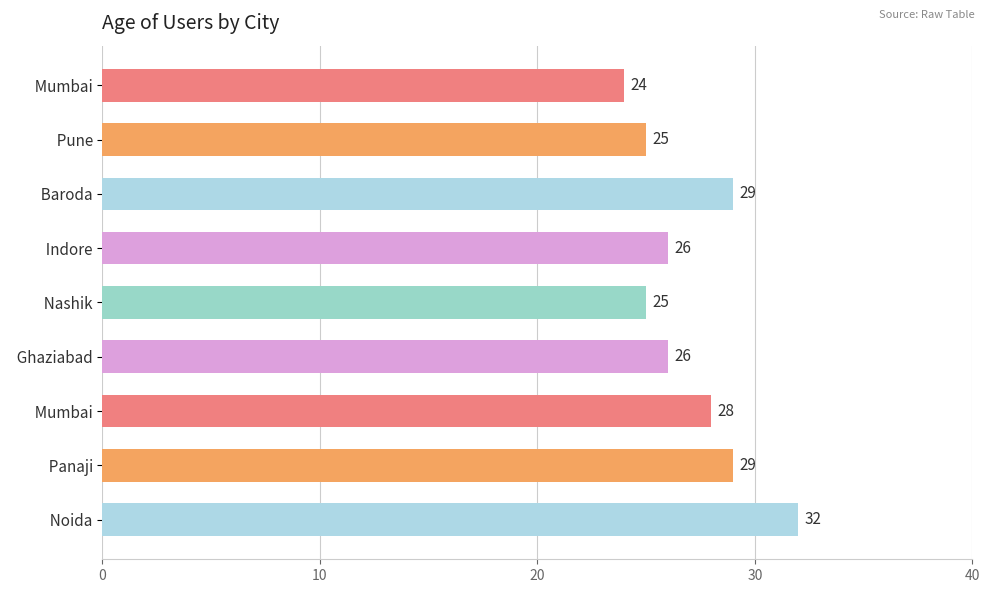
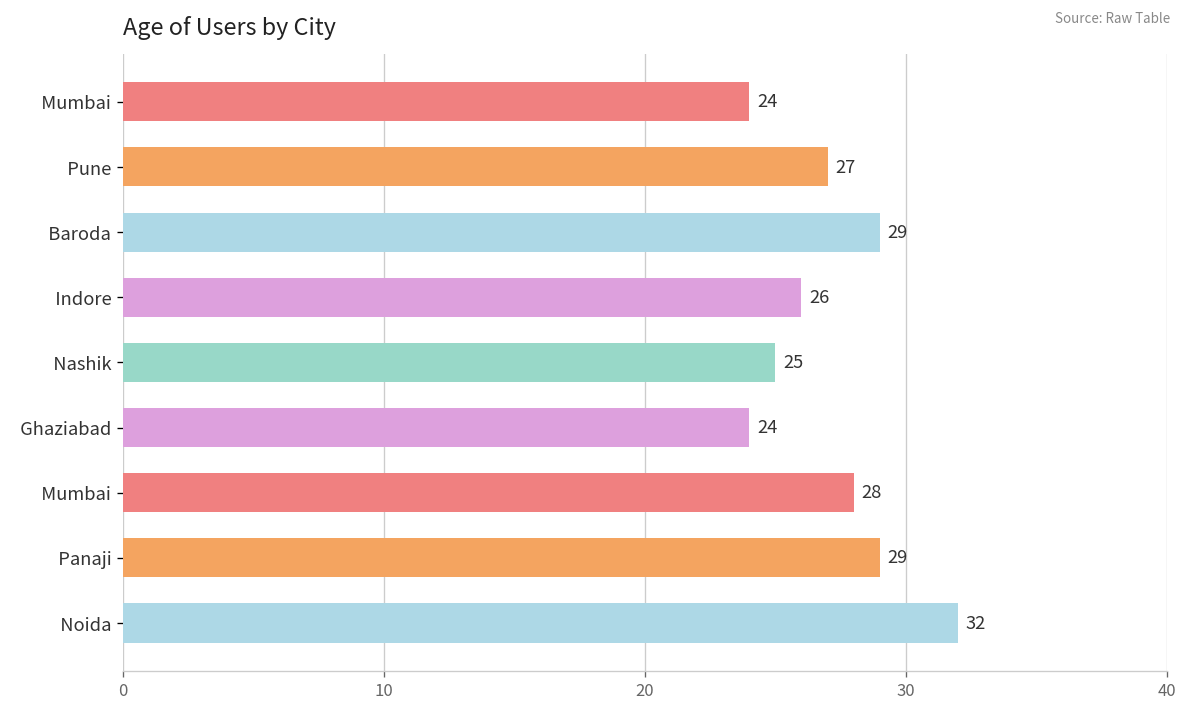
Pune: 25 -> 27
Ghaziabad: 26 -> 24
